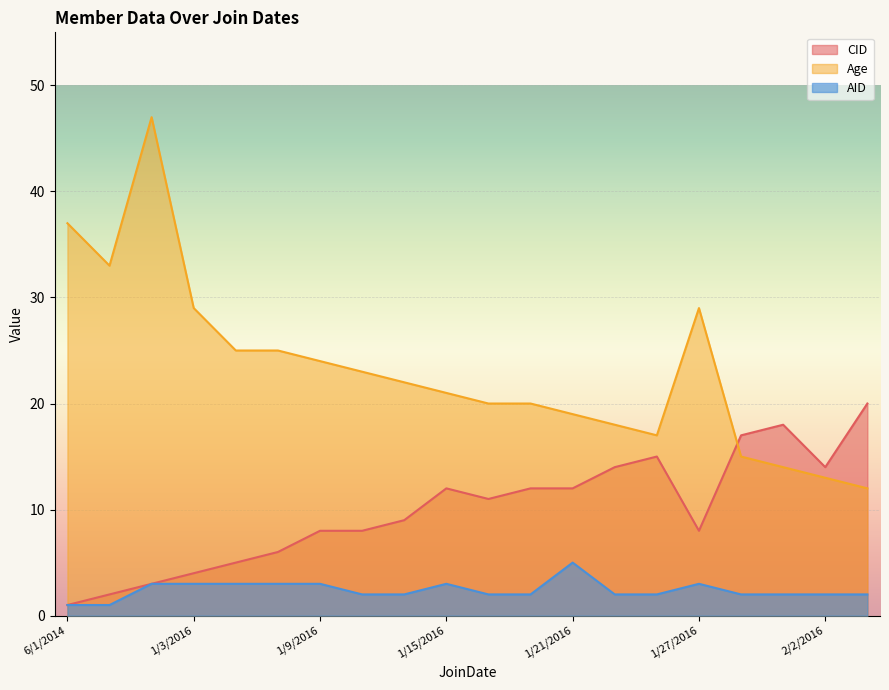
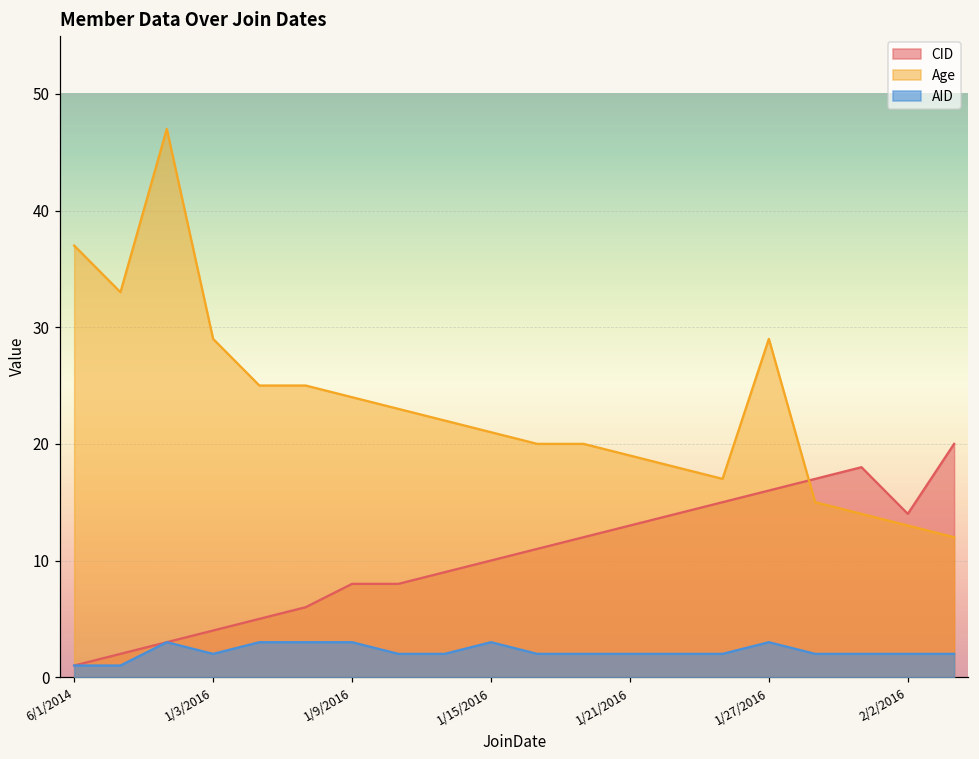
AID, 1/3/2016: 3 -> 2
CID, 1/15/2016: 12 -> 10
CID, 1/21/2016: 12 -> 13
AID, 1/21/2016: 5 -> 2
CID, 1/27/2016: 8 -> 16
